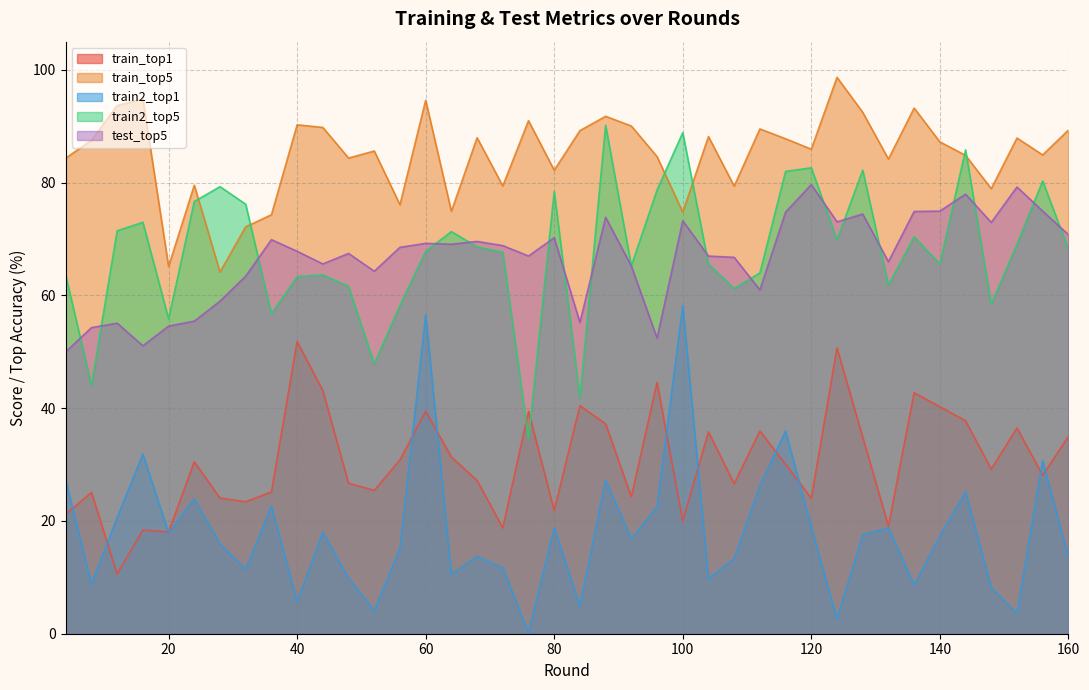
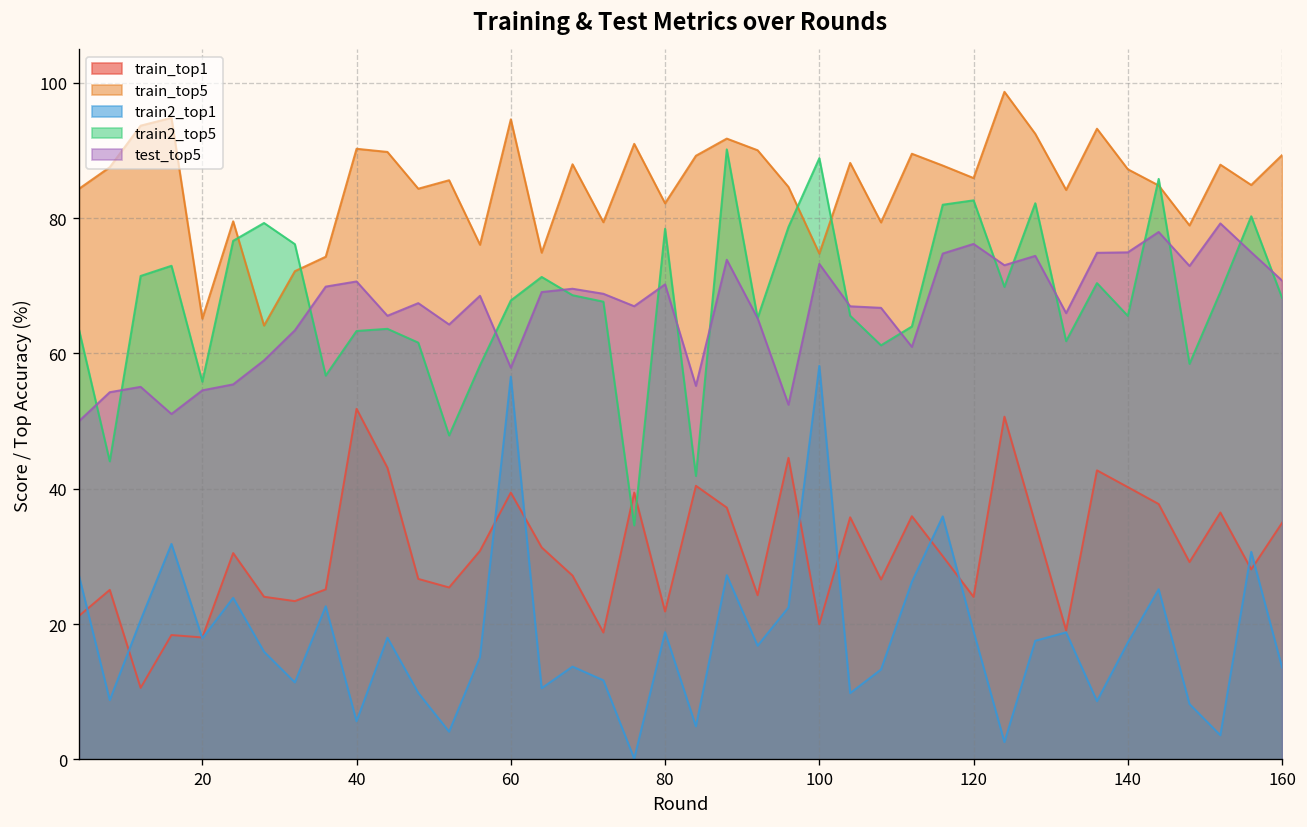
test_top5, 40: 68 -> 71
test_top5, 60: 69 -> 58
test_top5, 120: 80 -> 76
